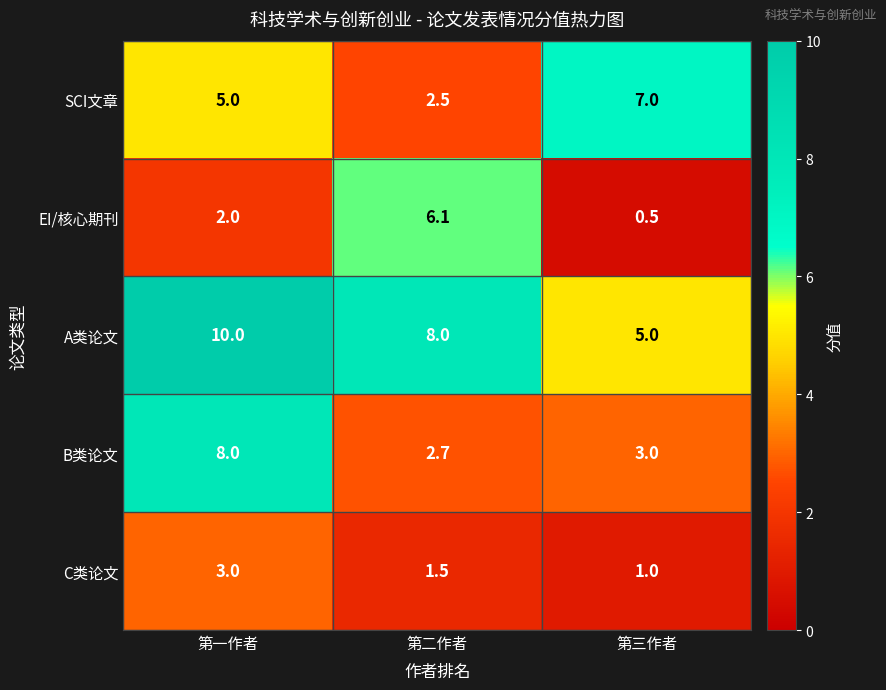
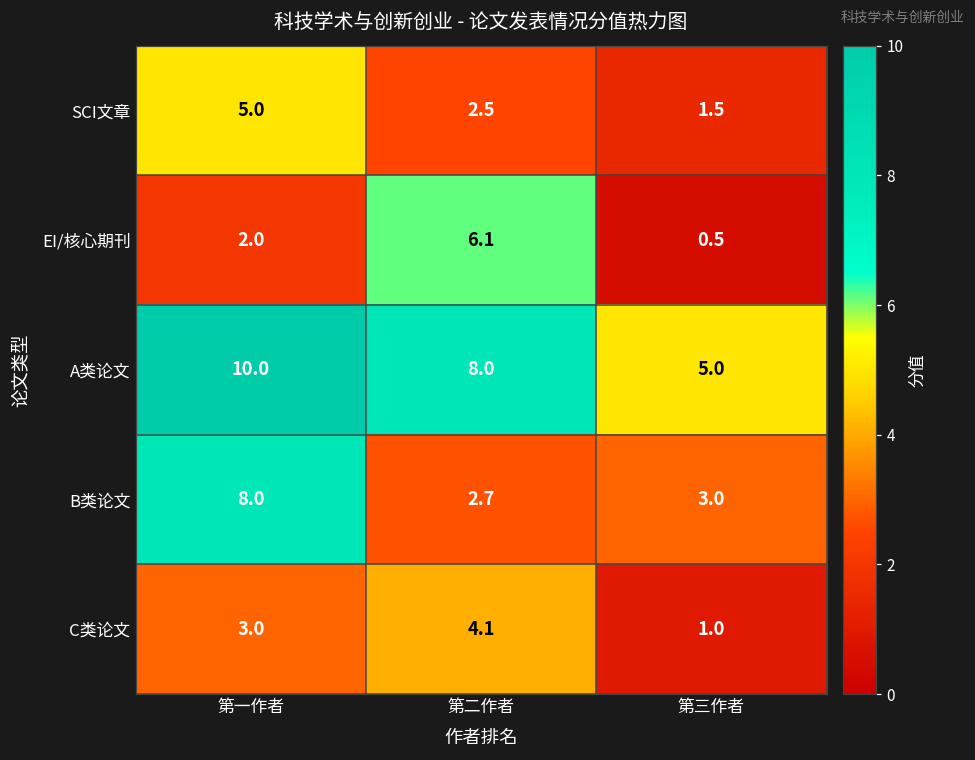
SCI文章, 第三作者: 7.0 -> 1.5
C类论文, 第二作者: 1.5 -> 4.1
